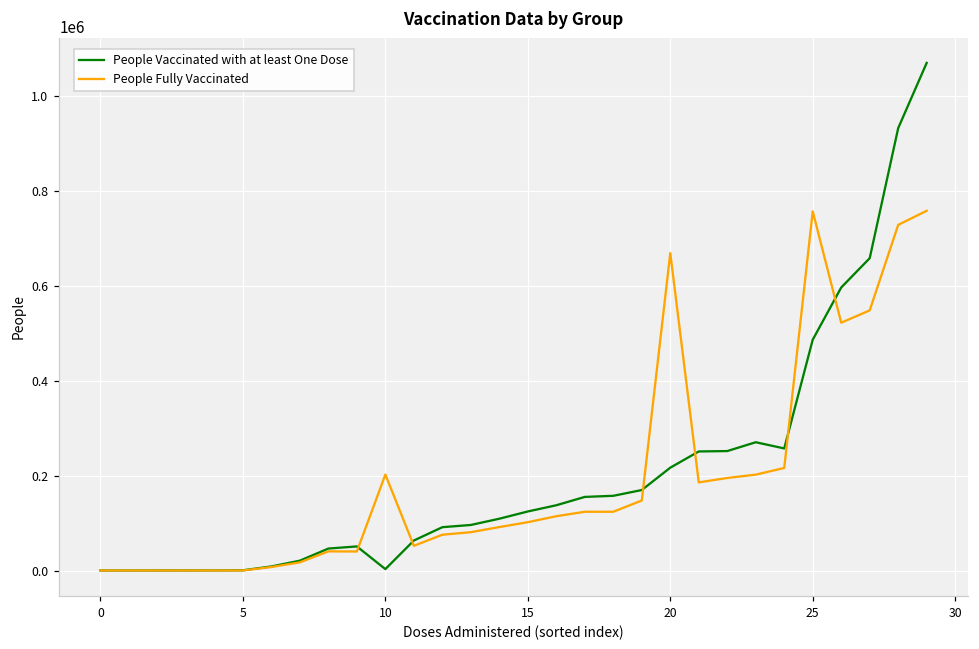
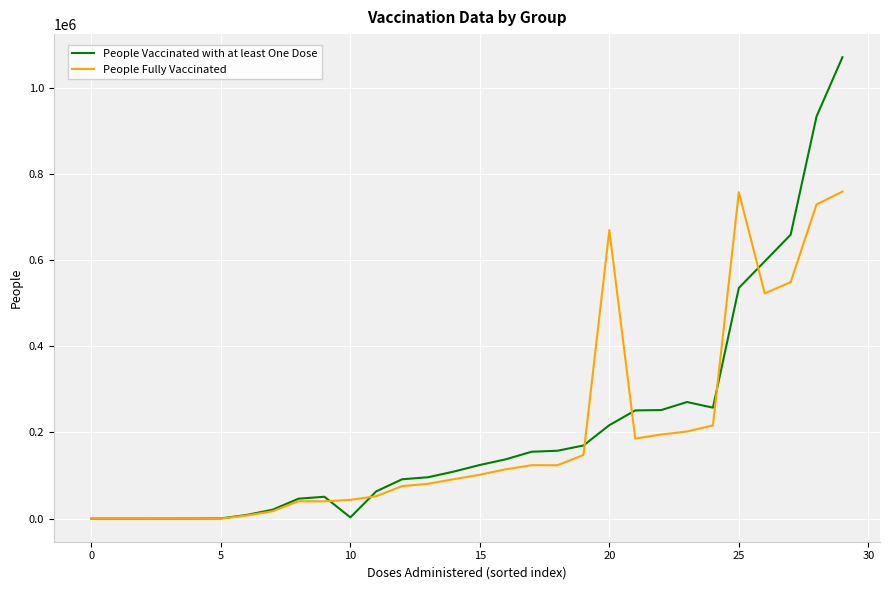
People Fully Vaccinated, 10: 200000 -> 40000
People Vaccinated with at least One Dose, 25: 490000 -> 540000
